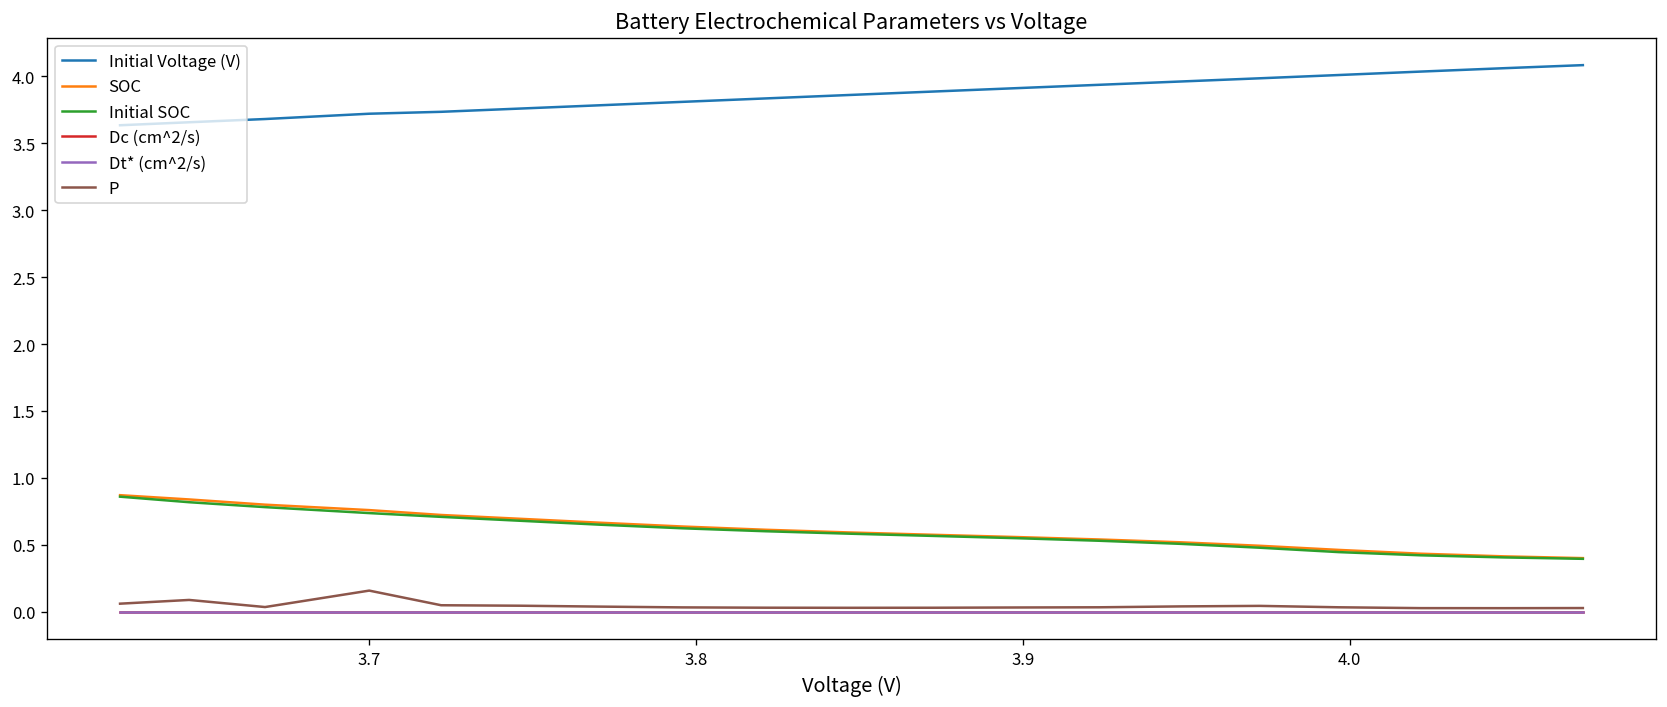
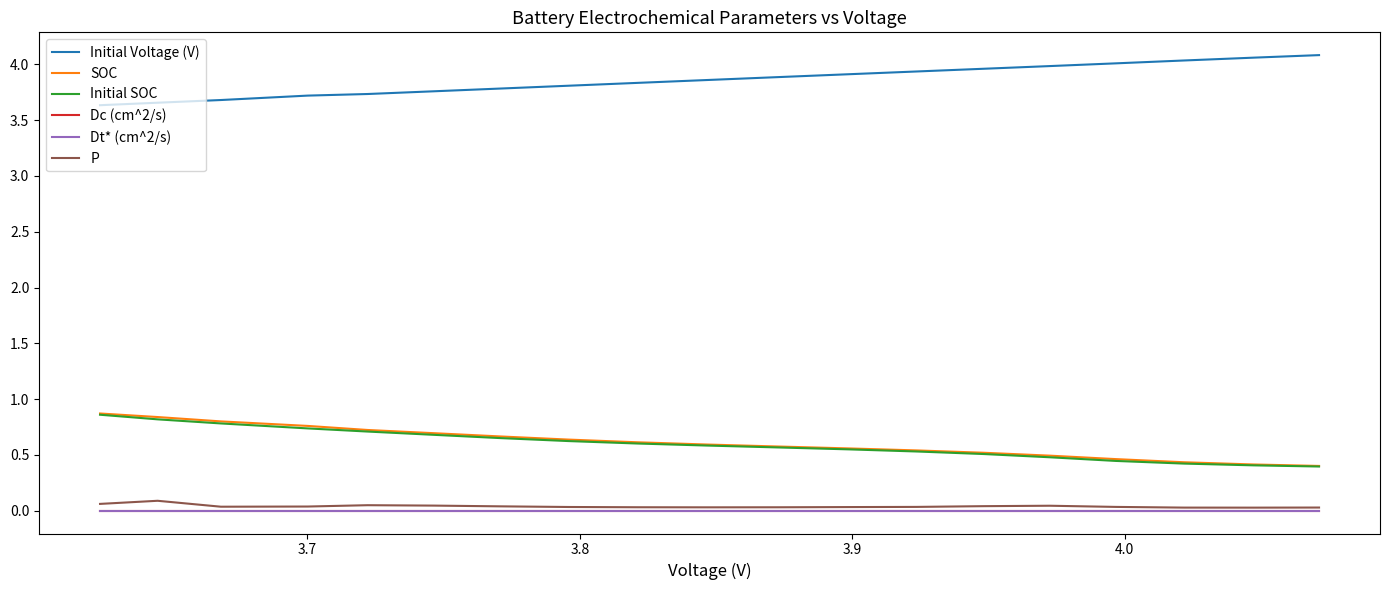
P, 3.7: 0.16 -> 0.04
